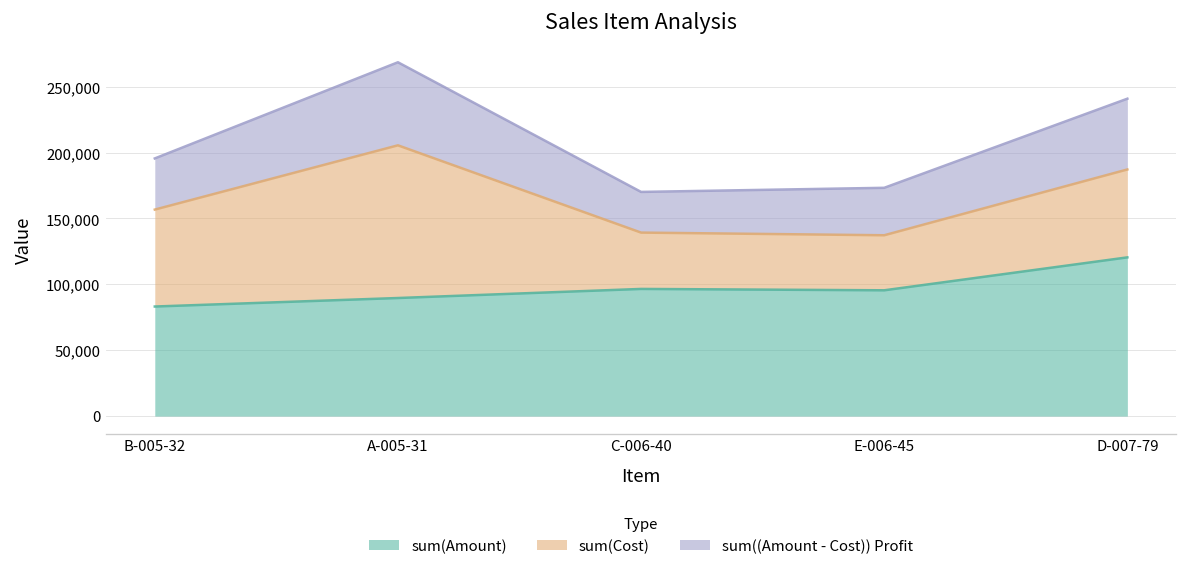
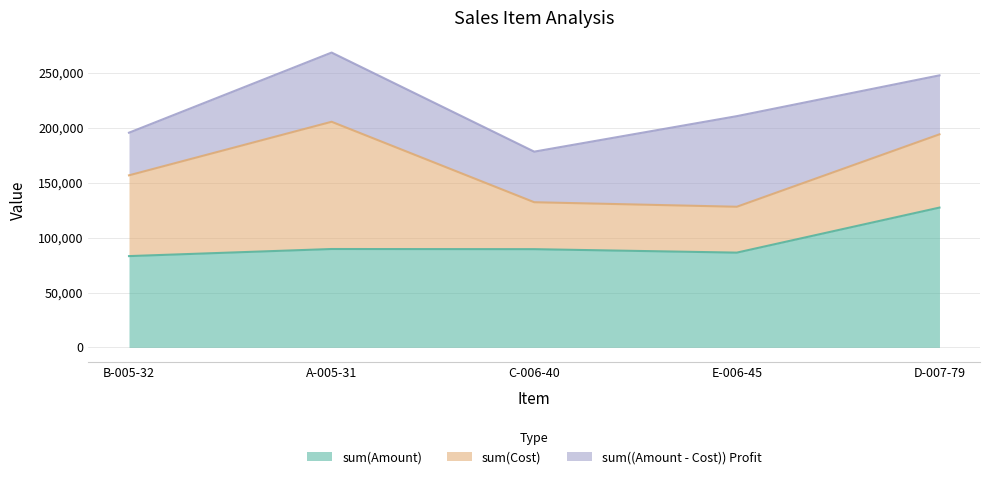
sum(Amount), C-006-40: 97,000 -> 89,000
sum((Amount - Cost)) Profit, C-006-40: 31,000 -> 46,000
sum(Amount), E-006-45: 95,000 -> 86,000
sum((Amount - Cost)) Profit, E-006-45: 36,000 -> 83,000
sum(Amount), D-007-79: 120,000 -> 127,000
